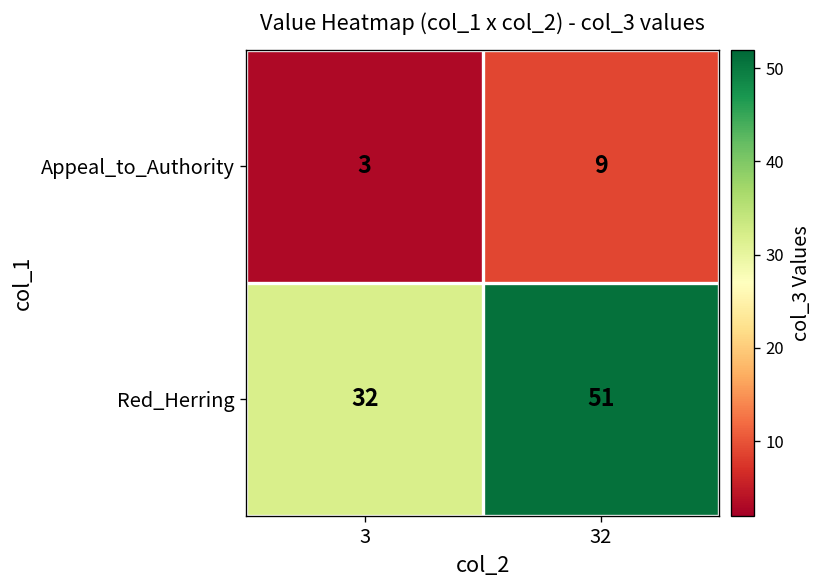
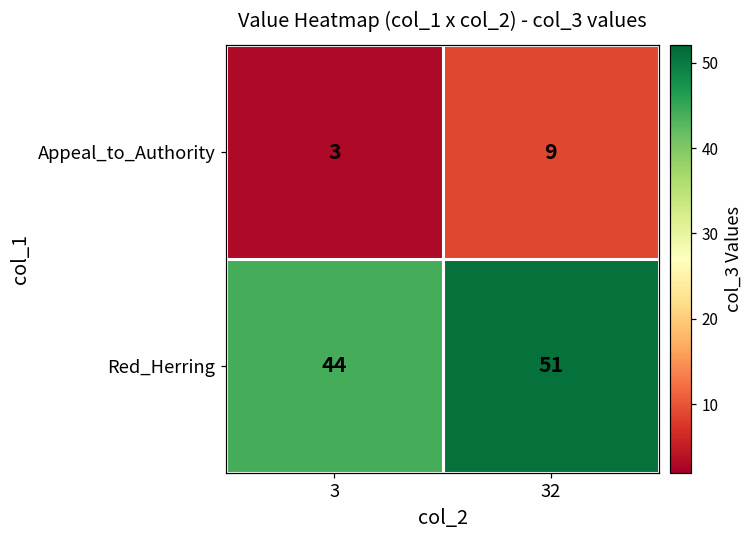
Red_Herring, 3: 32 -> 44
